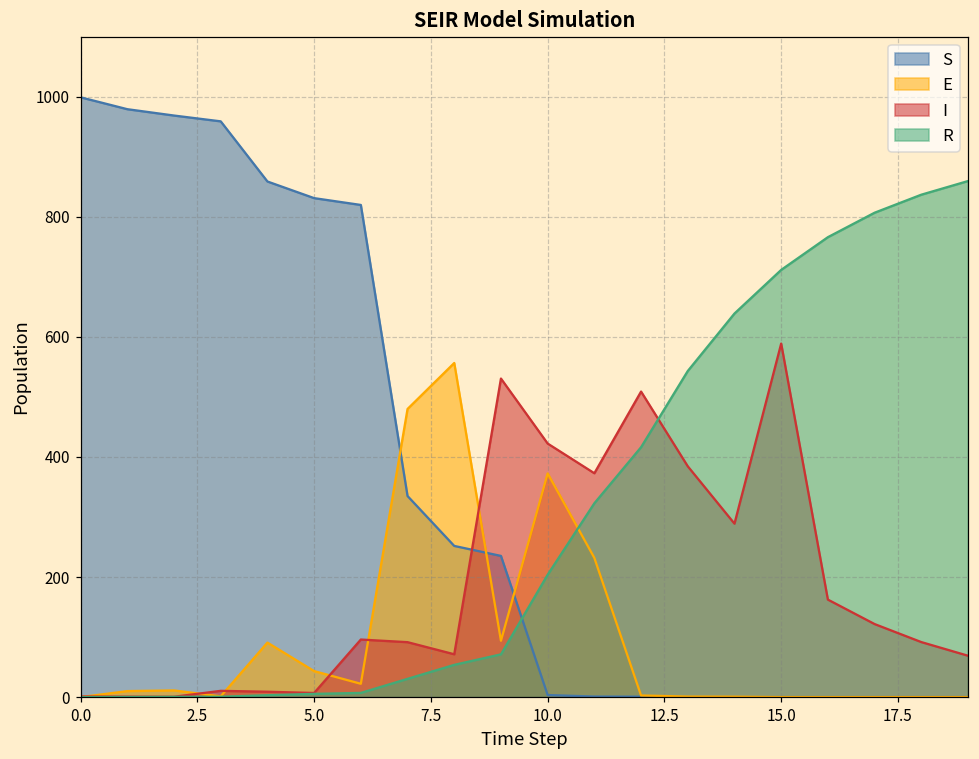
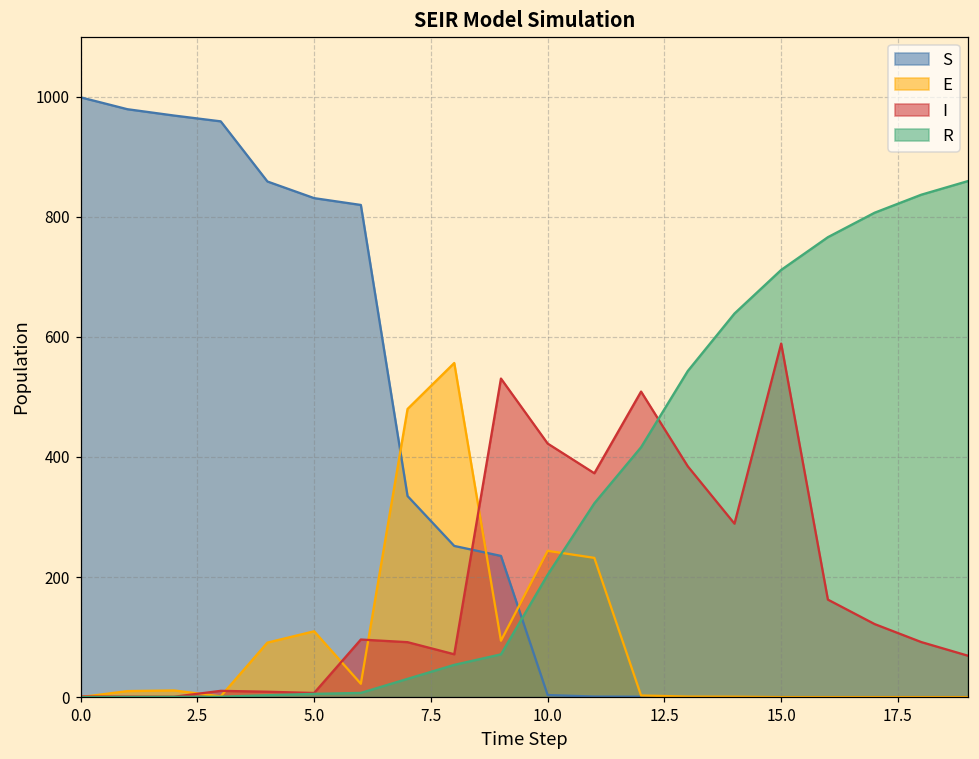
E, 5.0: 40 -> 110
E, 10.0: 370 -> 240
